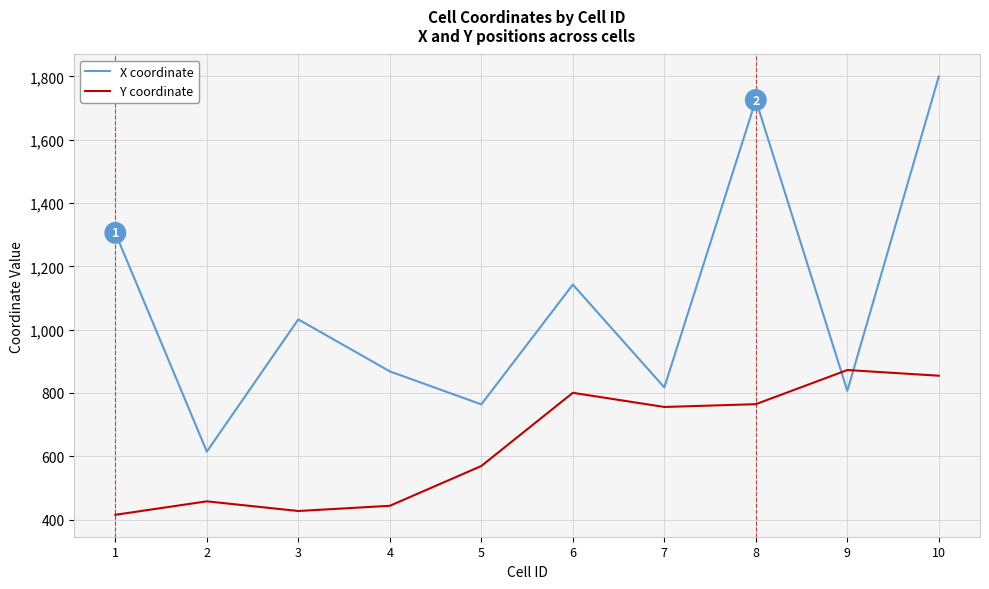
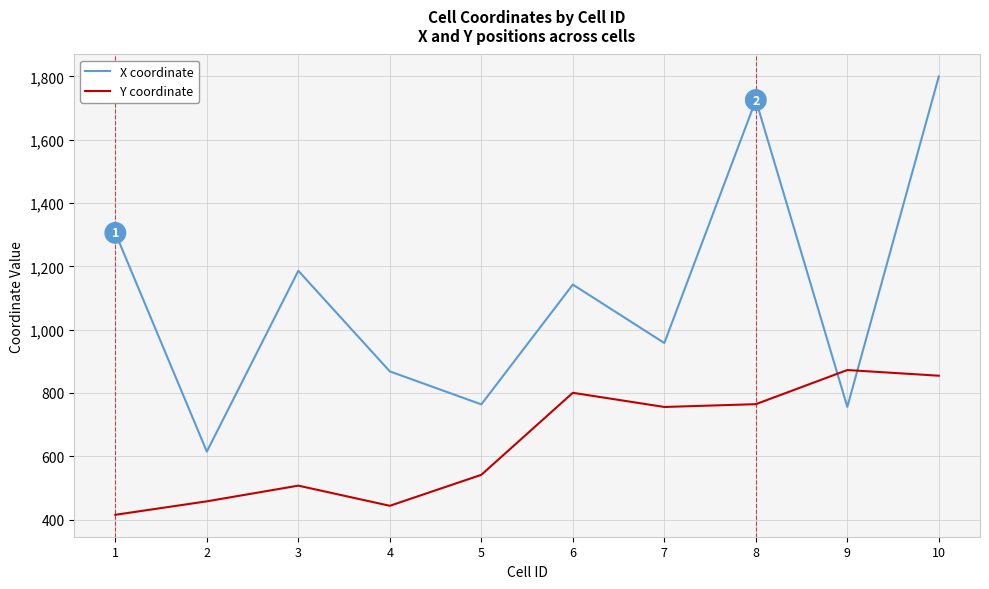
X coordinate, 3: 1,030 -> 1,190
Y coordinate, 3: 430 -> 510
Y coordinate, 5: 570 -> 540
X coordinate, 7: 820 -> 960
X coordinate, 9: 810 -> 760
